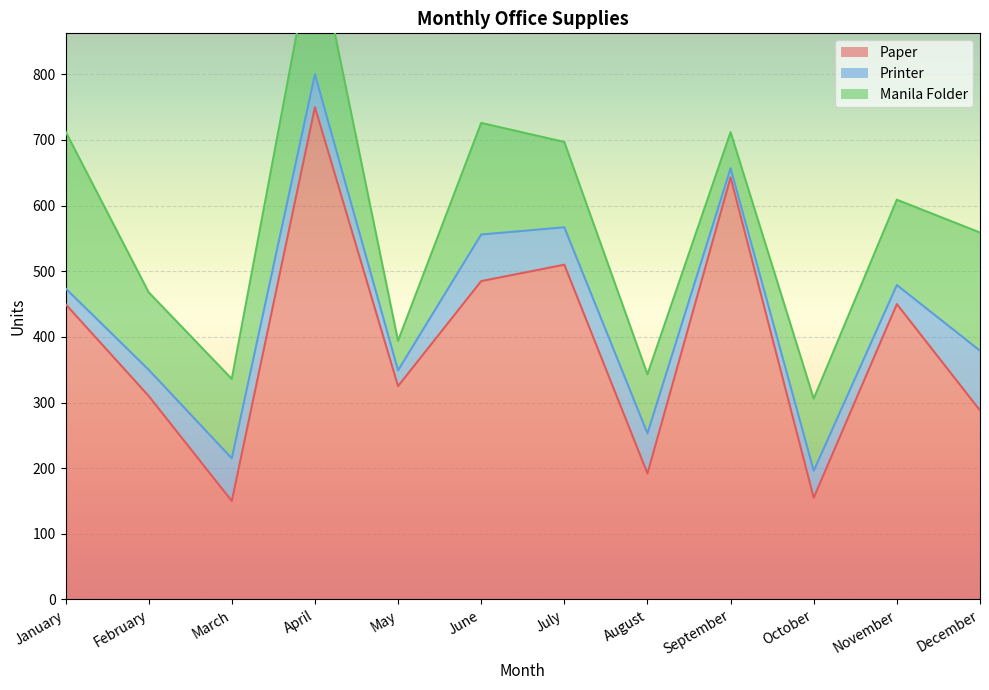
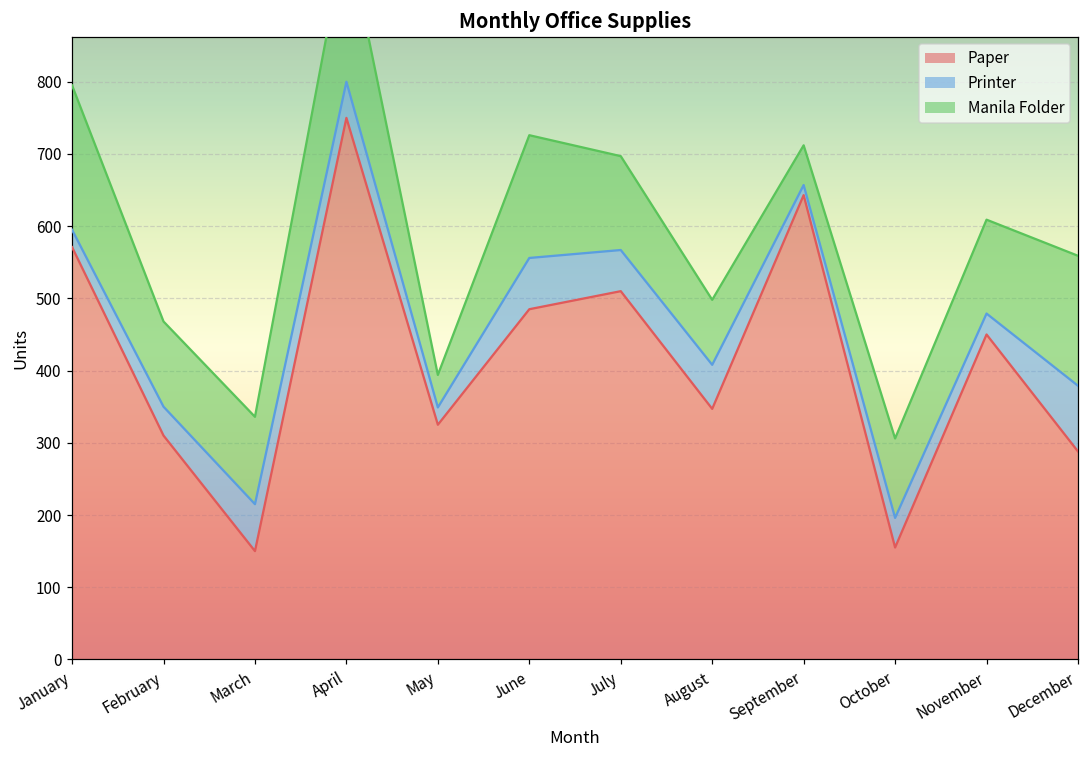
Paper, January: 450 -> 570
Manila Folder, January: 240 -> 200
Paper, August: 190 -> 350
